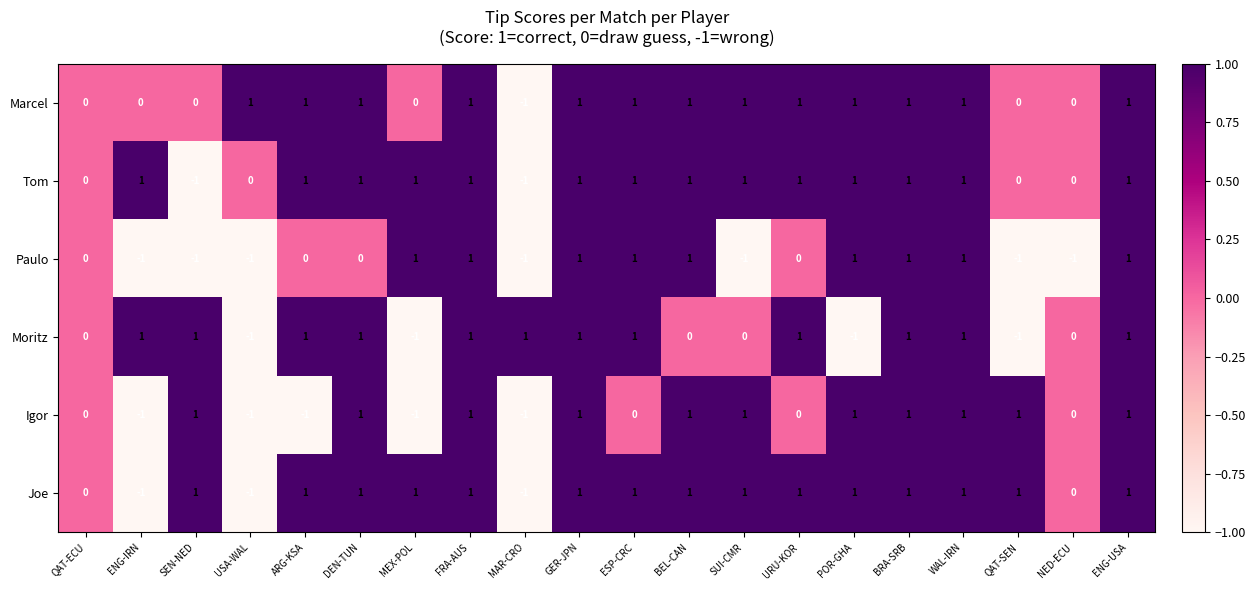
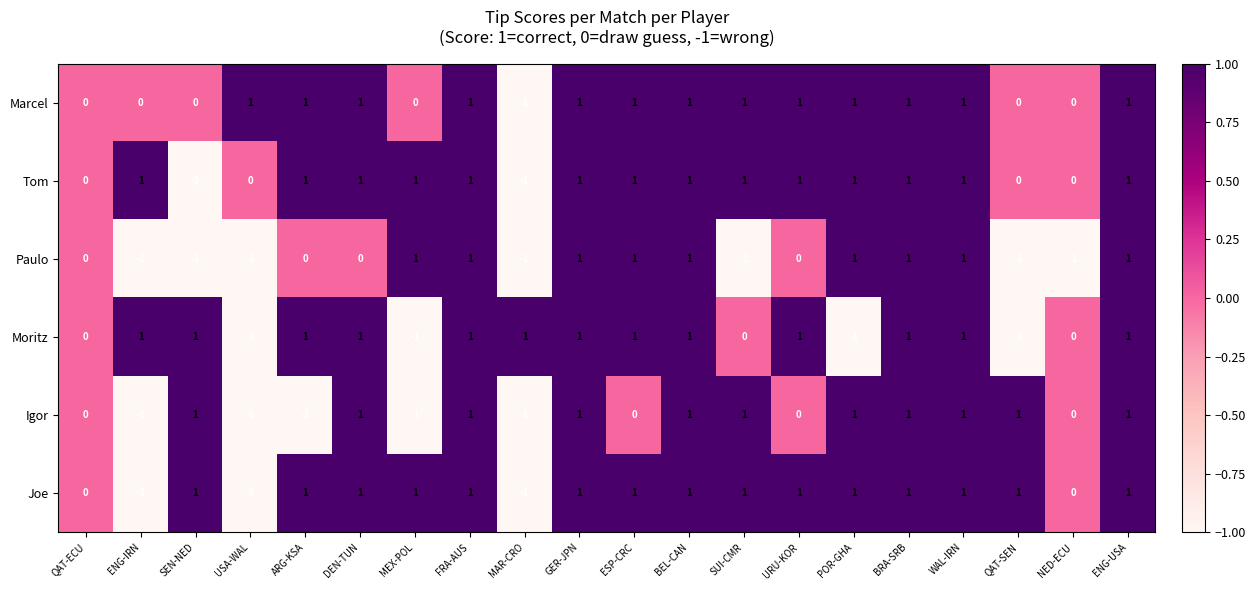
Moritz, BEL-CAN: 0 -> 1
